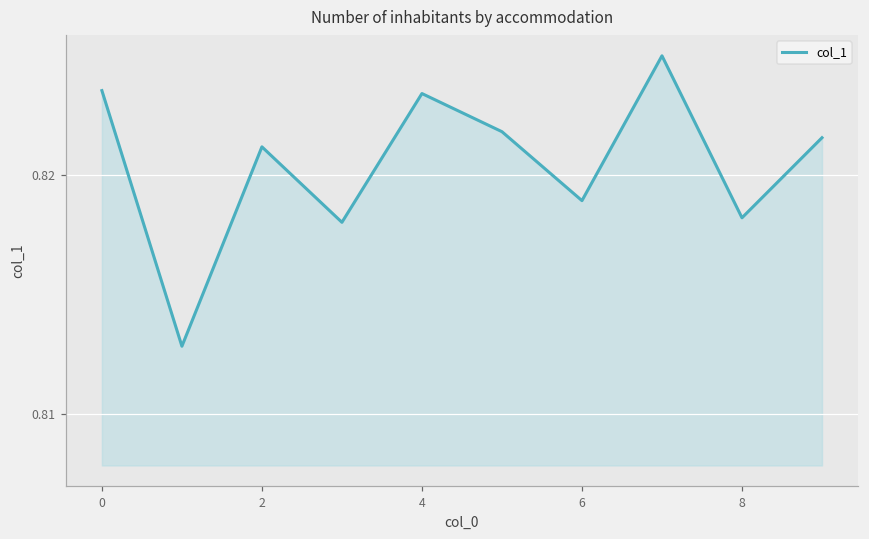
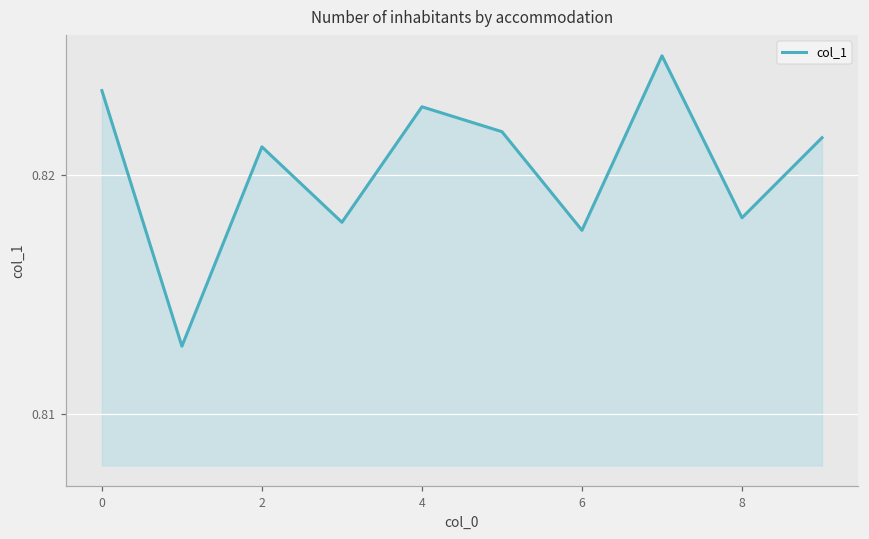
4: 0.8234 -> 0.8229
6: 0.8189 -> 0.8177
